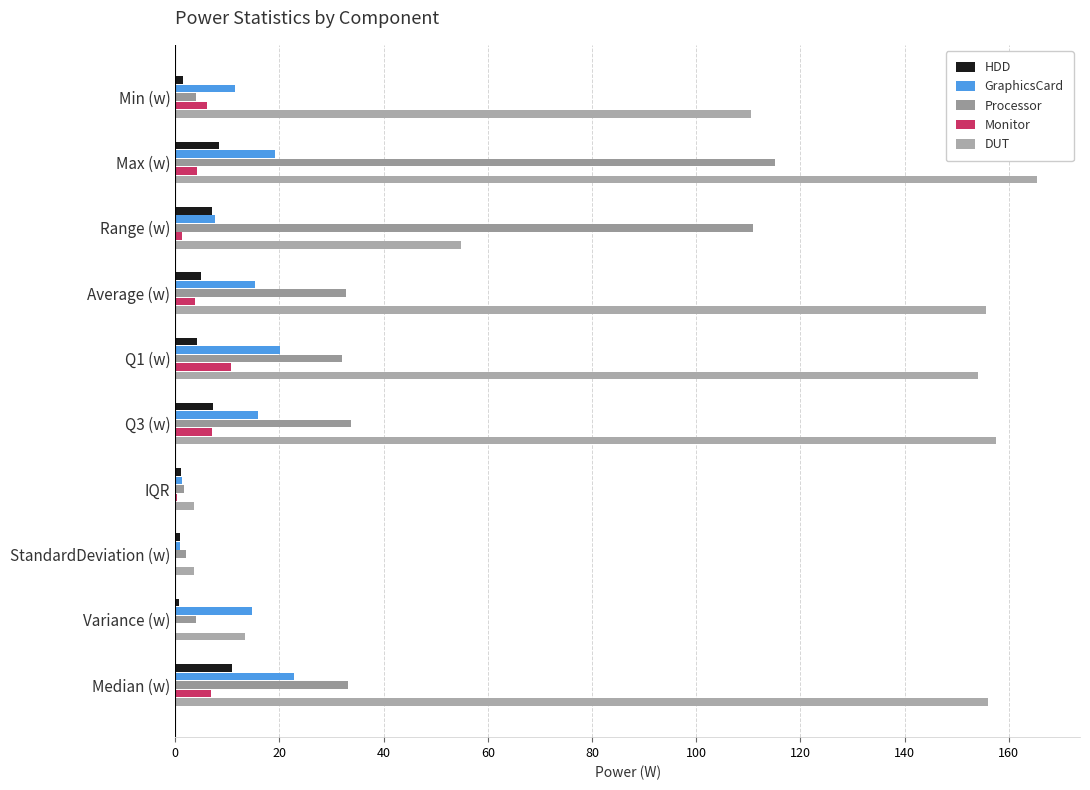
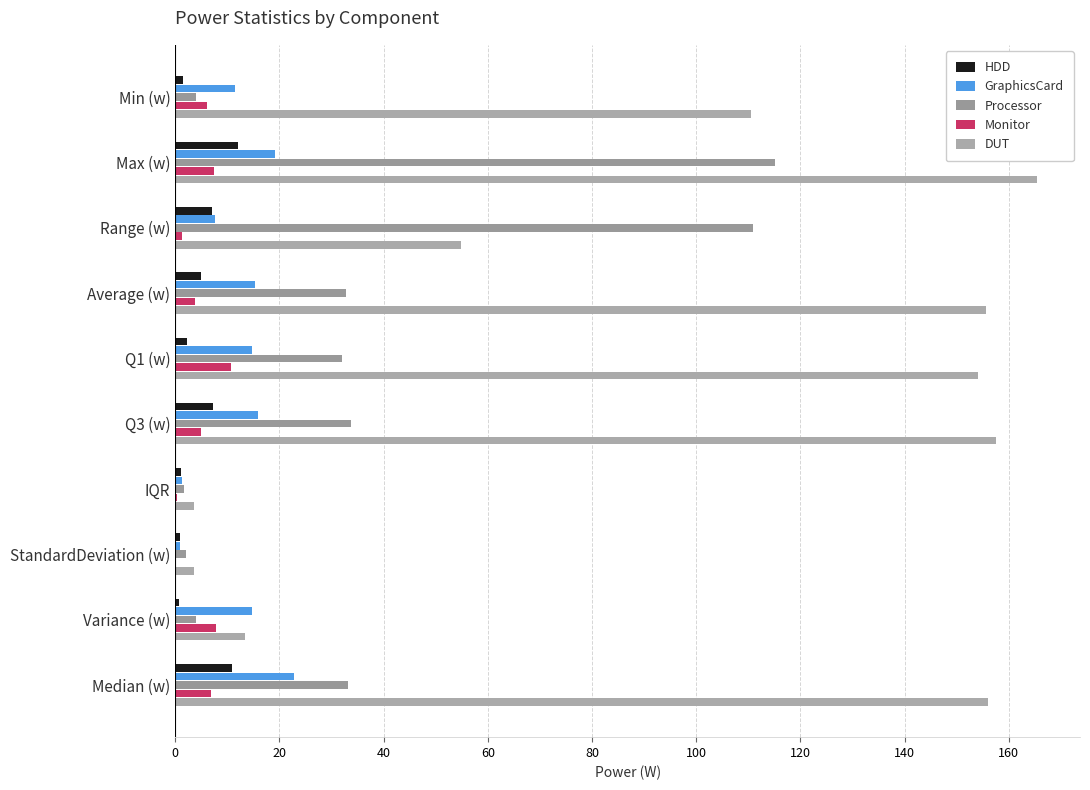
HDD, Max (w): 8 -> 12
Monitor, Max (w): 4 -> 7
HDD, Q1 (w): 4 -> 2
GraphicsCard, Q1 (w): 20 -> 15
Monitor, Q3 (w): 7 -> 5
Monitor, Variance (w): 0 -> 8
